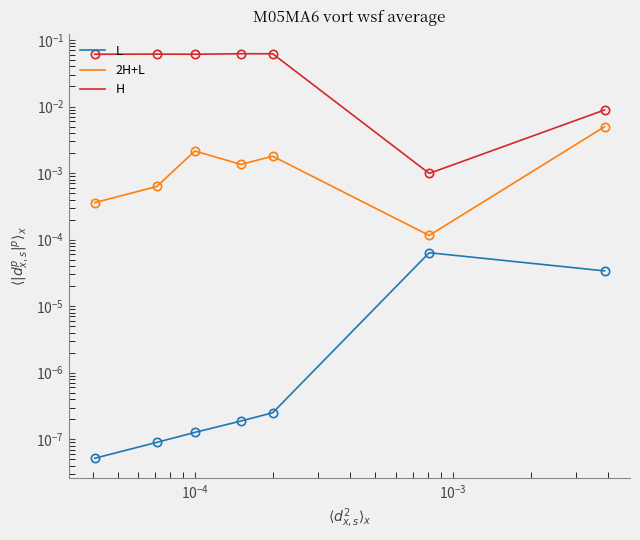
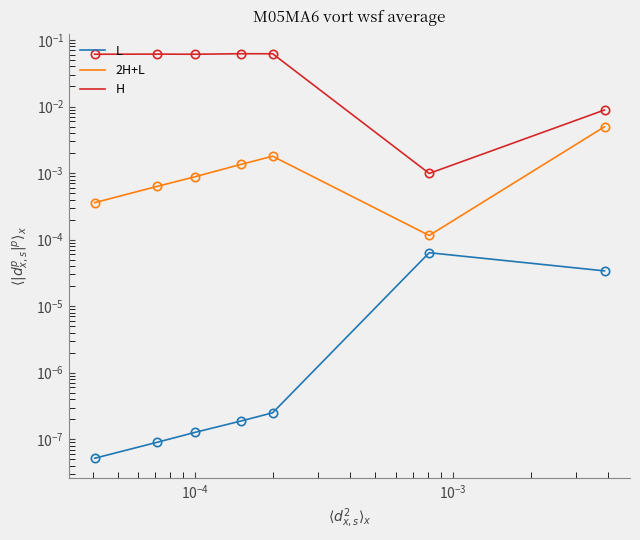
2H+L, 10^-4: 0.0021 -> 0.0009
